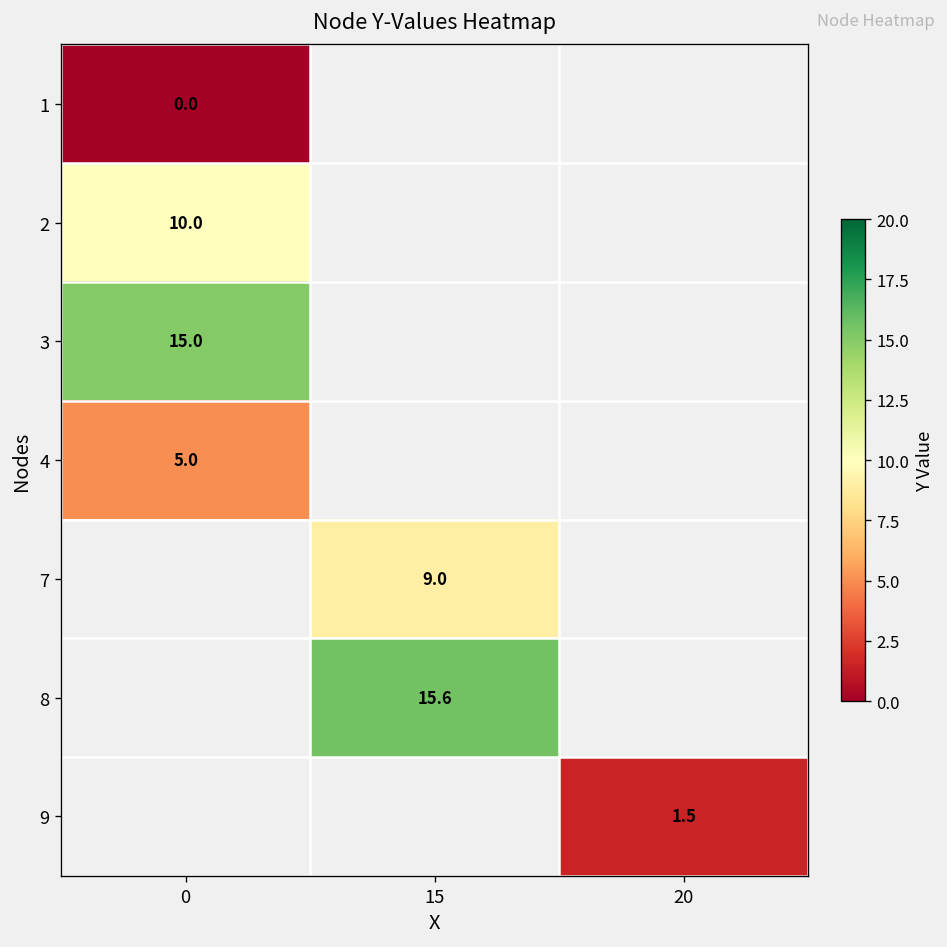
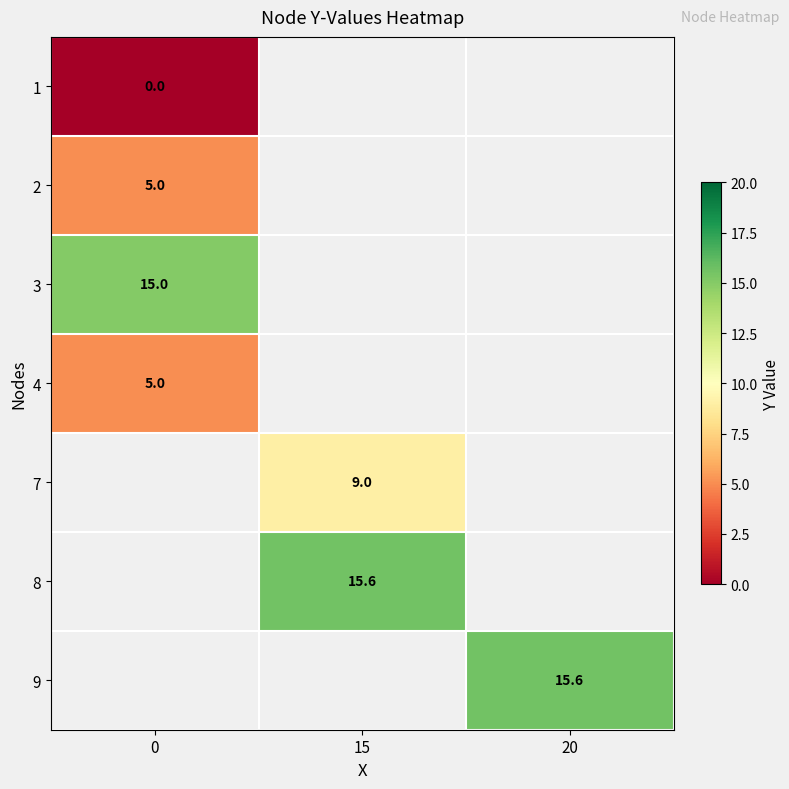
2, 0: 10.0 -> 5.0
9, 20: 1.5 -> 15.6
